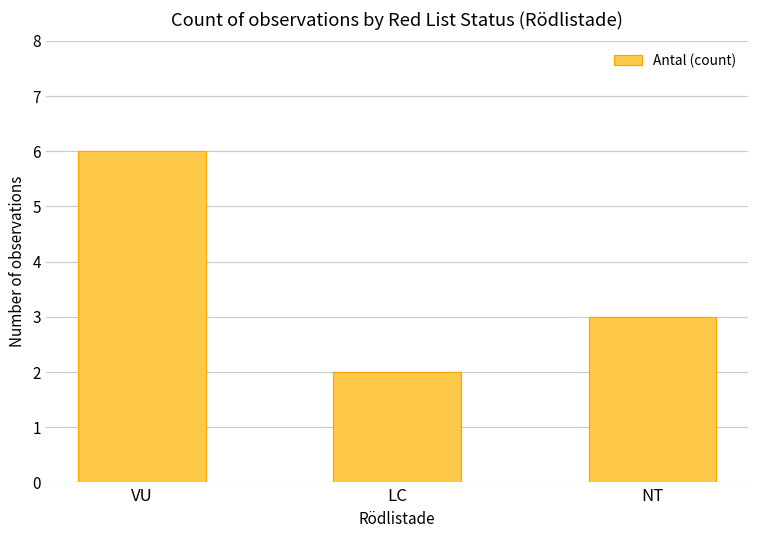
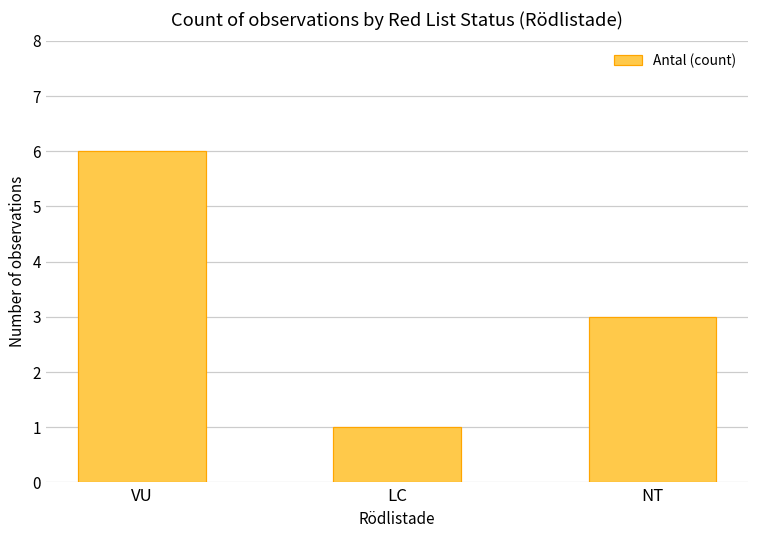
LC: 2 -> 1
